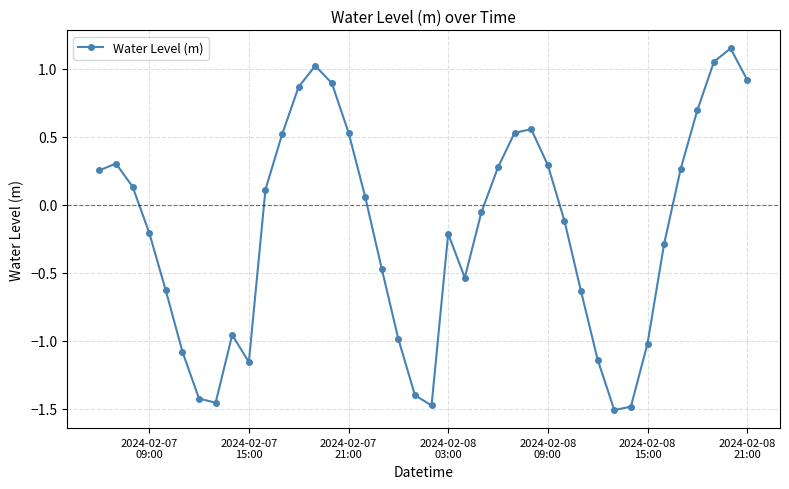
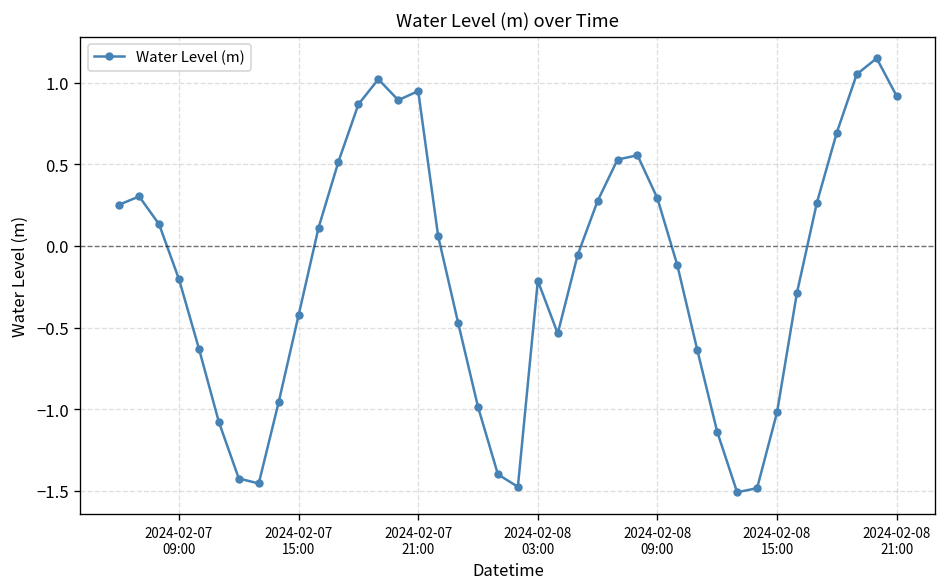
2024-02-07 15:00: -1.16 -> -0.42
2024-02-07 21:00: 0.53 -> 0.95
